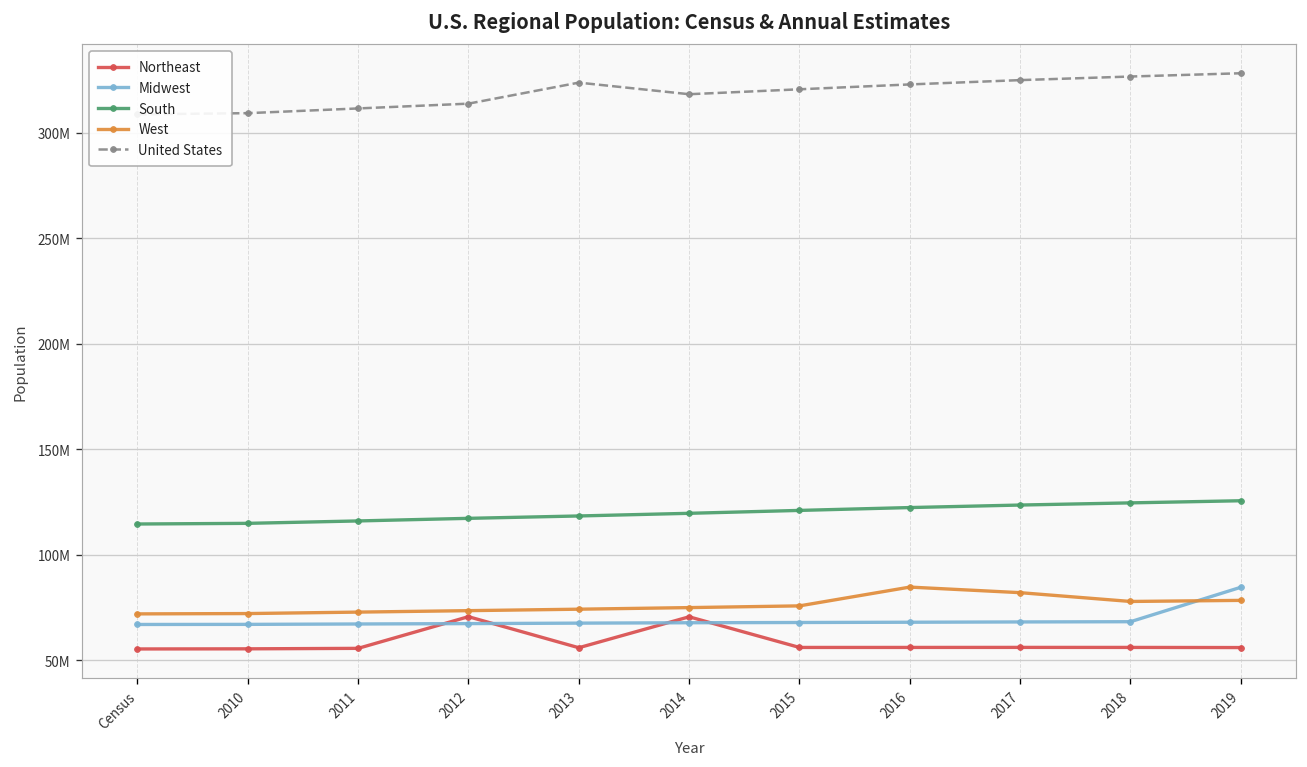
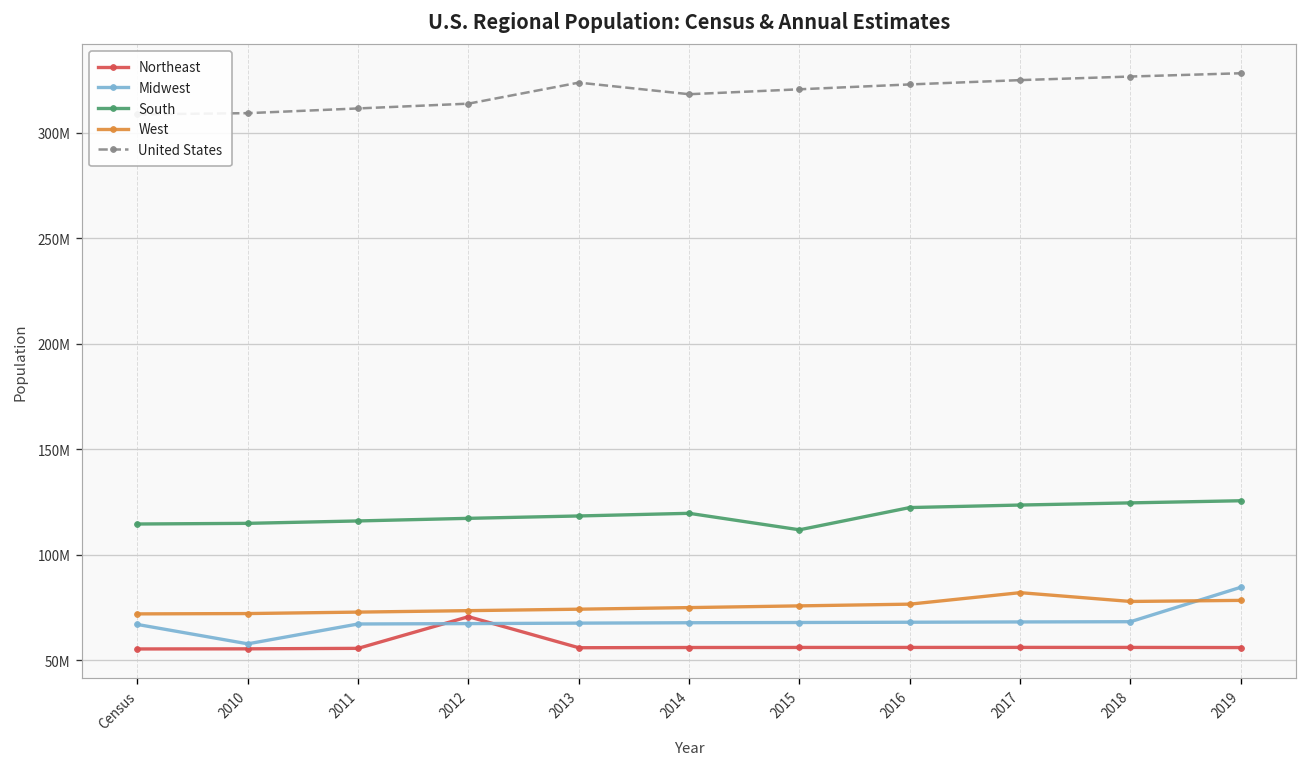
Midwest, 2010: 67000000 -> 58000000
Northeast, 2014: 71000000 -> 56000000
South, 2015: 121000000 -> 112000000
West, 2016: 85000000 -> 77000000
